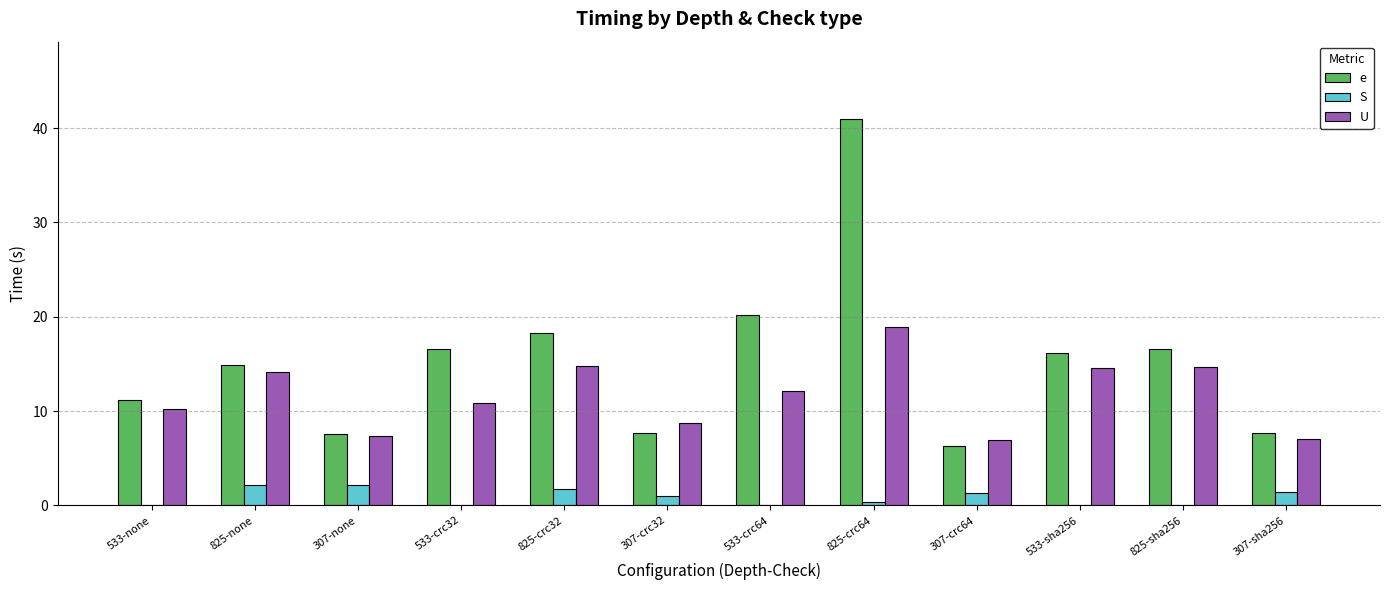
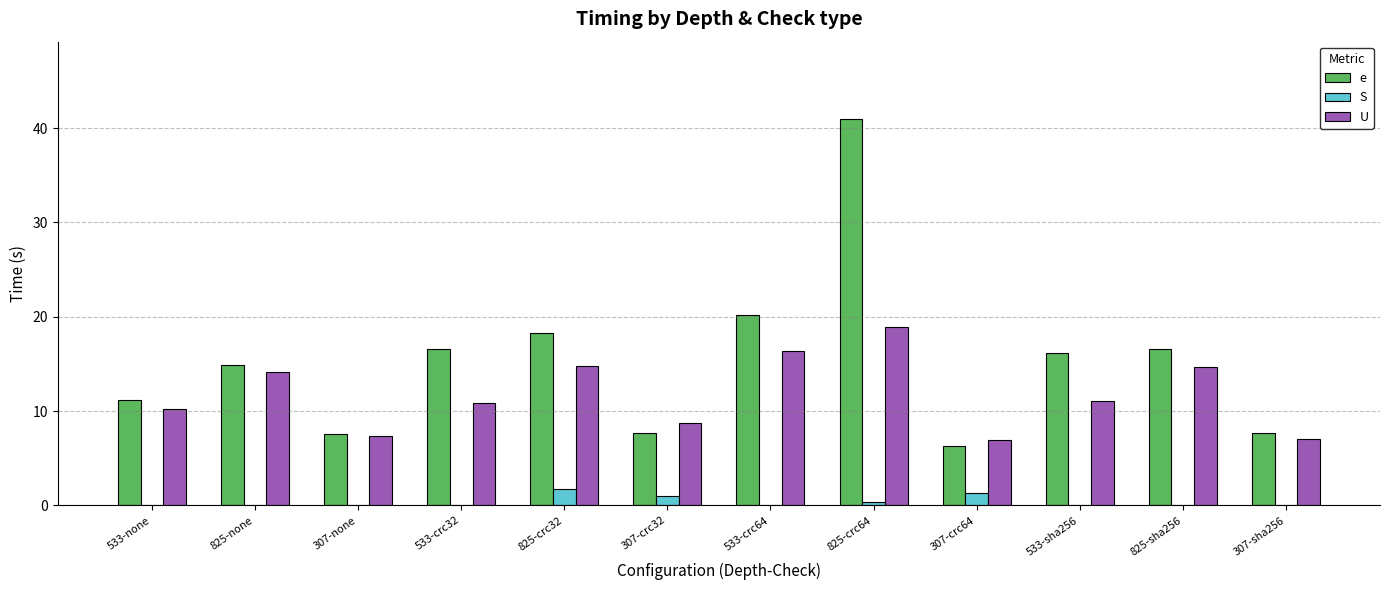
S, 825-none: 2 -> 0
S, 307-none: 2 -> 0
U, 533-crc64: 12 -> 16
U, 533-sha256: 15 -> 11
S, 307-sha256: 1 -> 0
